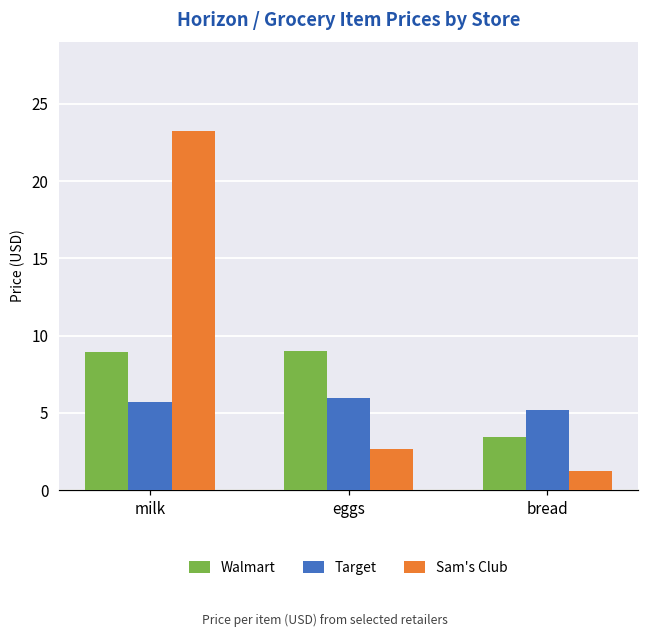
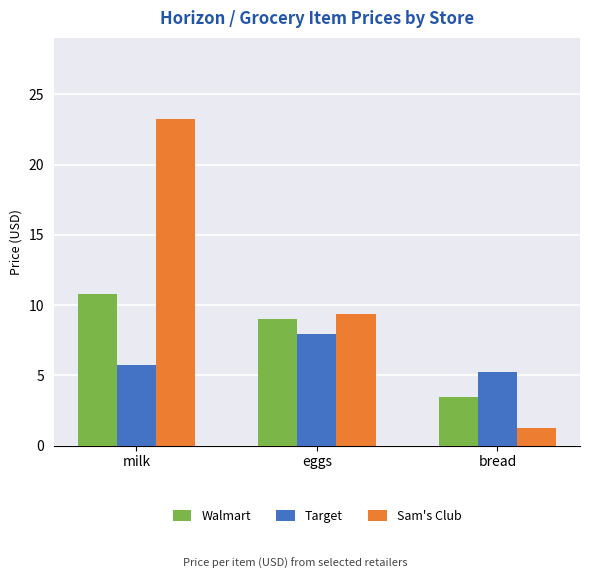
Walmart, milk: 9.0 -> 10.8
Target, eggs: 6.0 -> 8.0
Sam's Club, eggs: 2.6 -> 9.3
